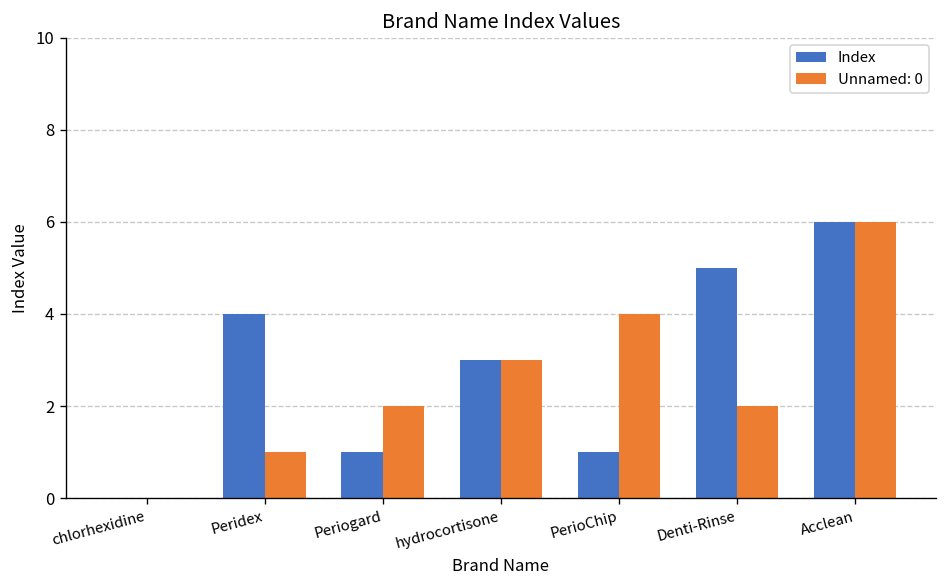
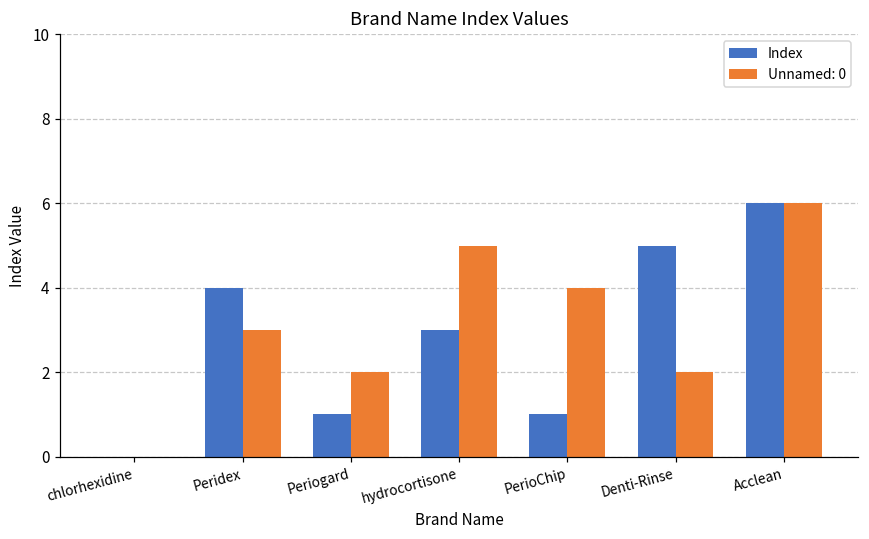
Unnamed: 0, Peridex: 1 -> 3
Unnamed: 0, hydrocortisone: 3 -> 5
